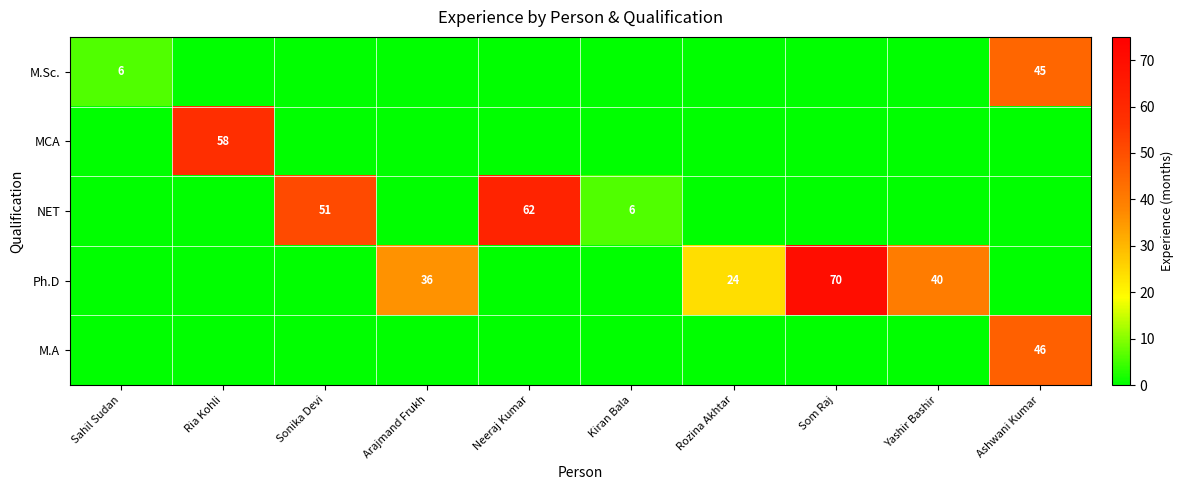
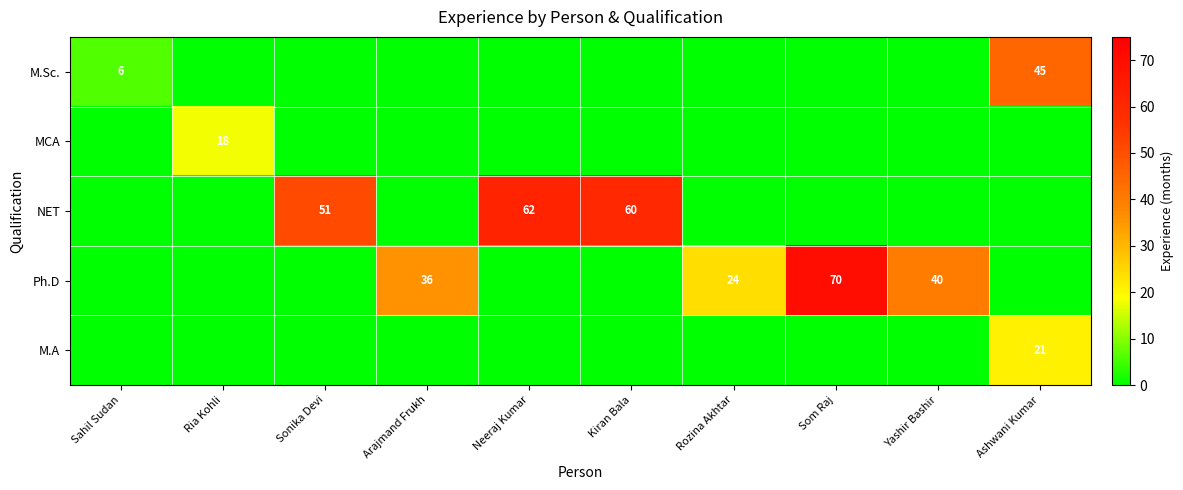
MCA, Ria Kohli: 58 -> 18
NET, Kiran Bala: 6 -> 60
M.A, Ashwani Kumar: 46 -> 21
